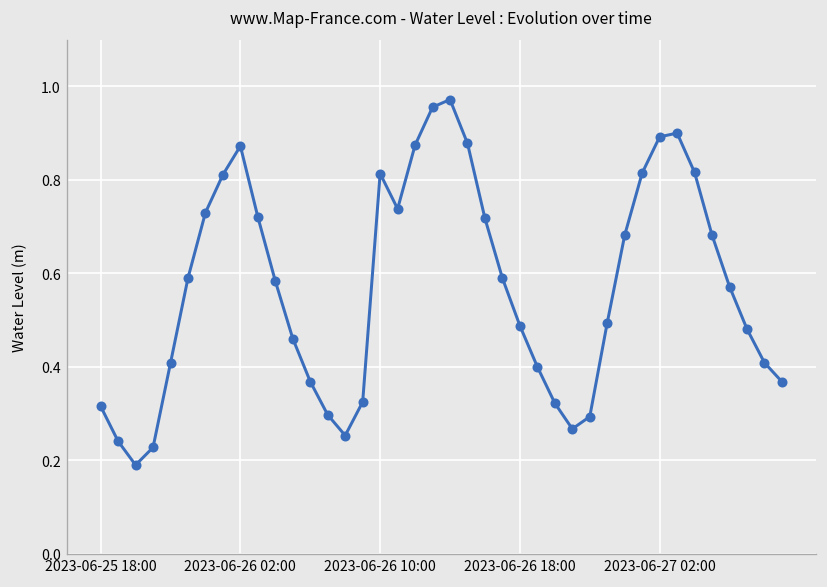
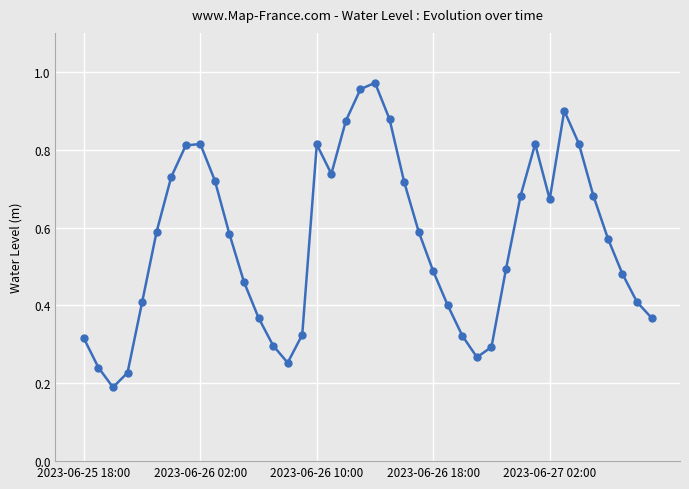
2023-06-26 02:00: 0.87 -> 0.81
2023-06-27 02:00: 0.89 -> 0.67
